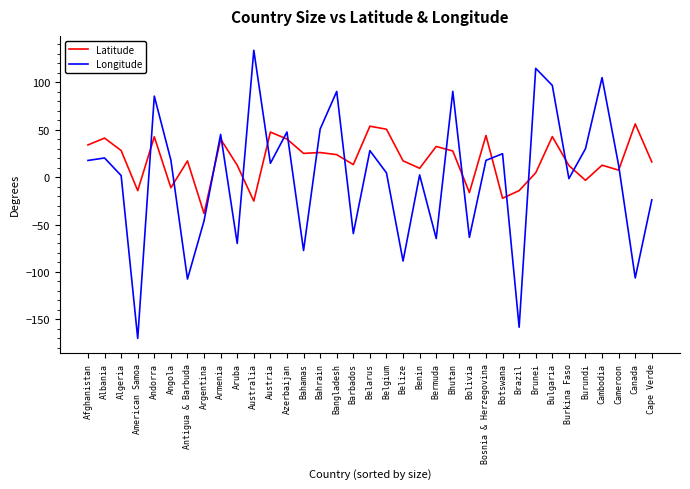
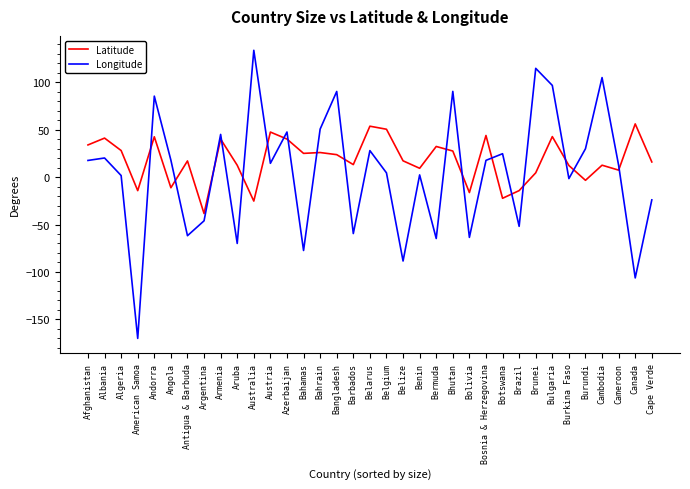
Longitude, Antigua & Barbuda: -110 -> -60
Longitude, Brazil: -160 -> -50
